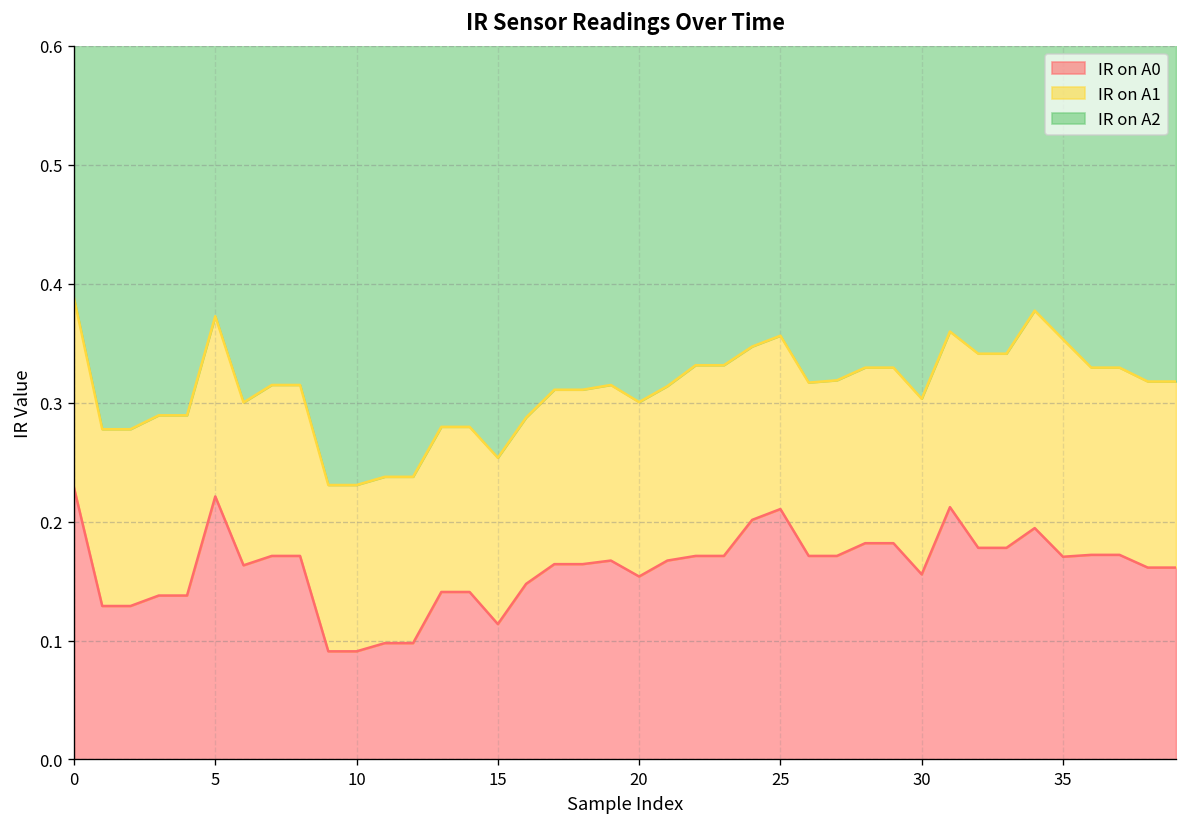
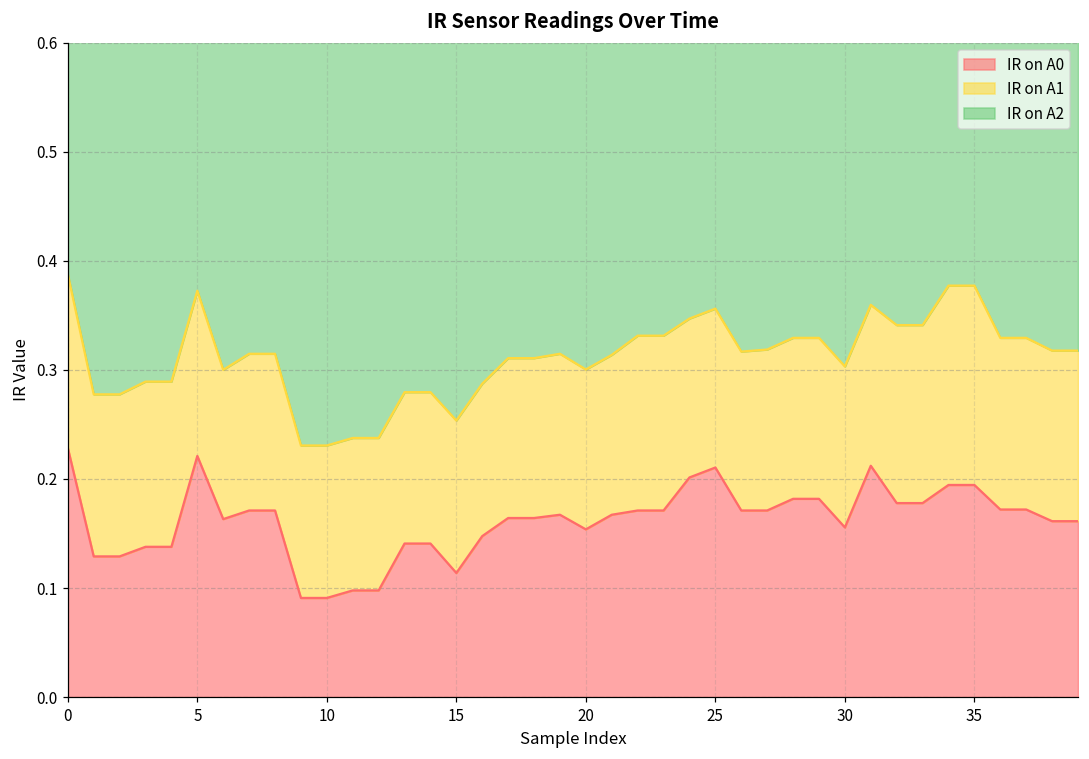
IR on A0, 35: 0.17 -> 0.19
